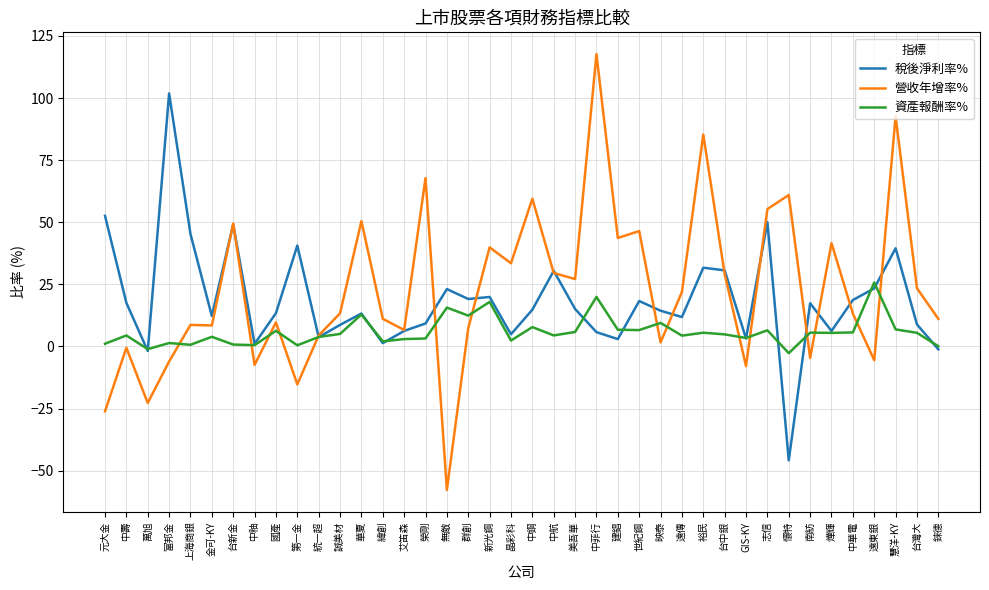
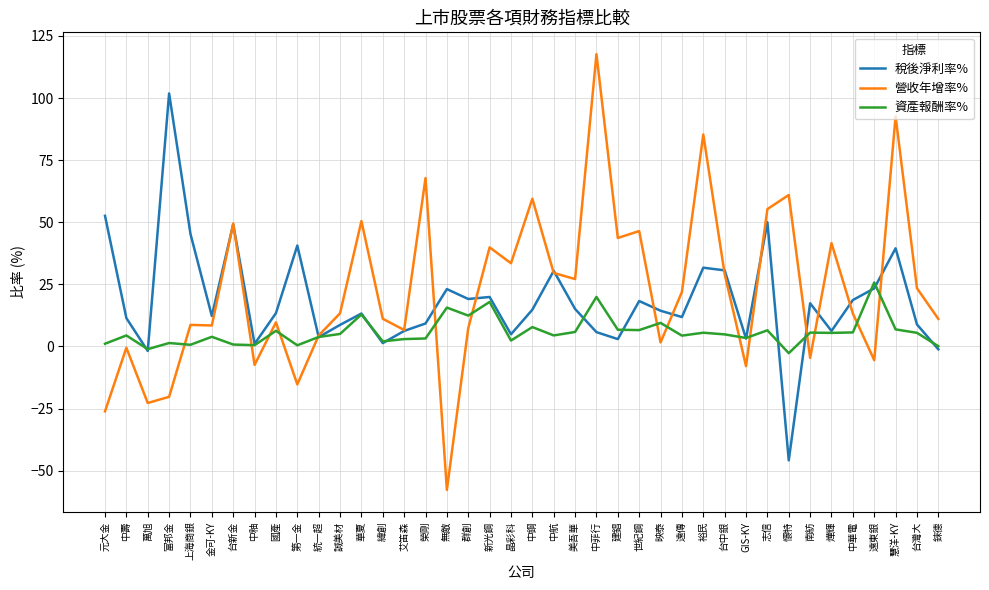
稅後淨利率%, 中壽: 18 -> 11
營收年增率%, 富邦金: -6 -> -20
